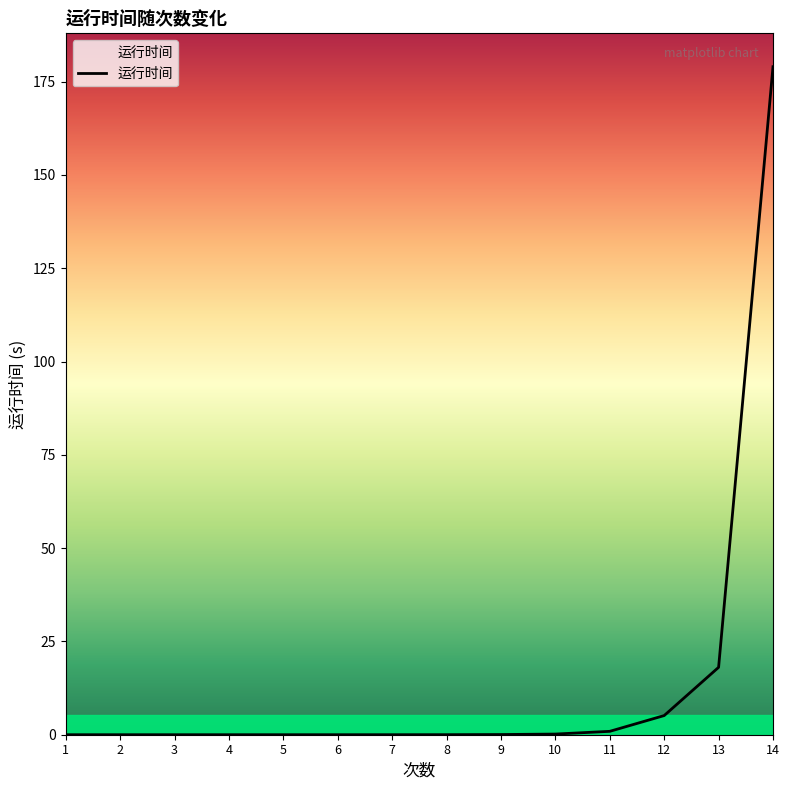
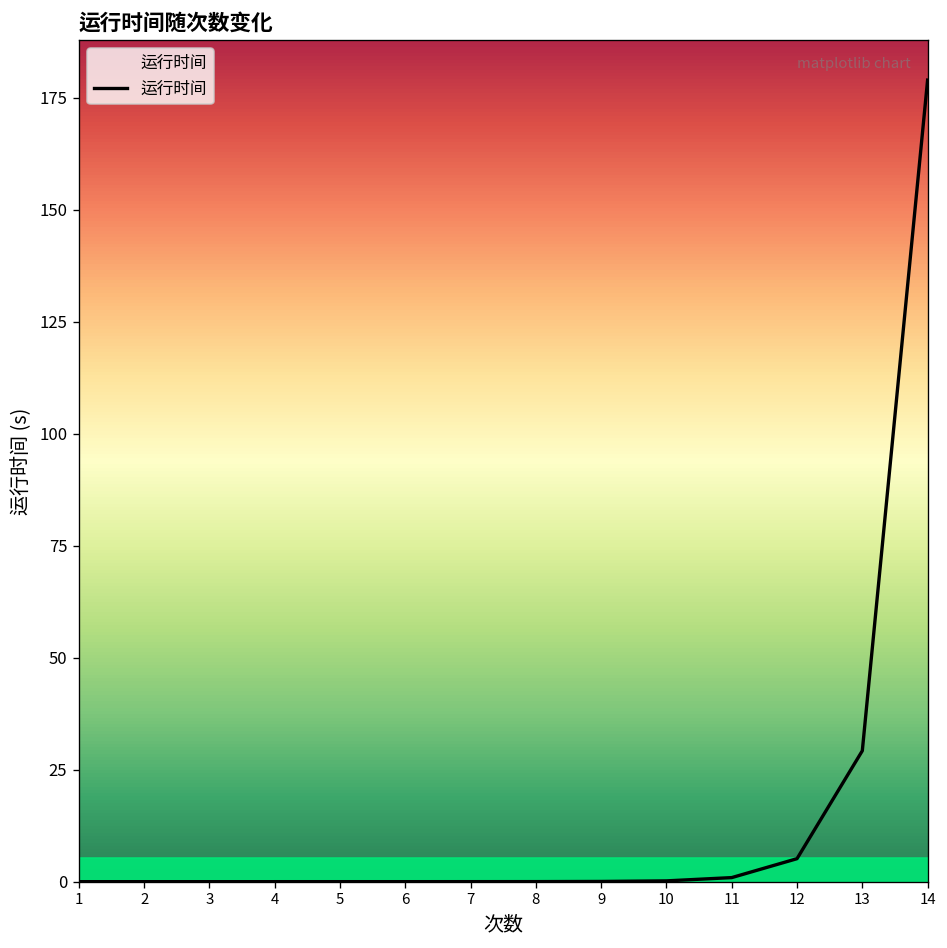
13: 18 -> 29
